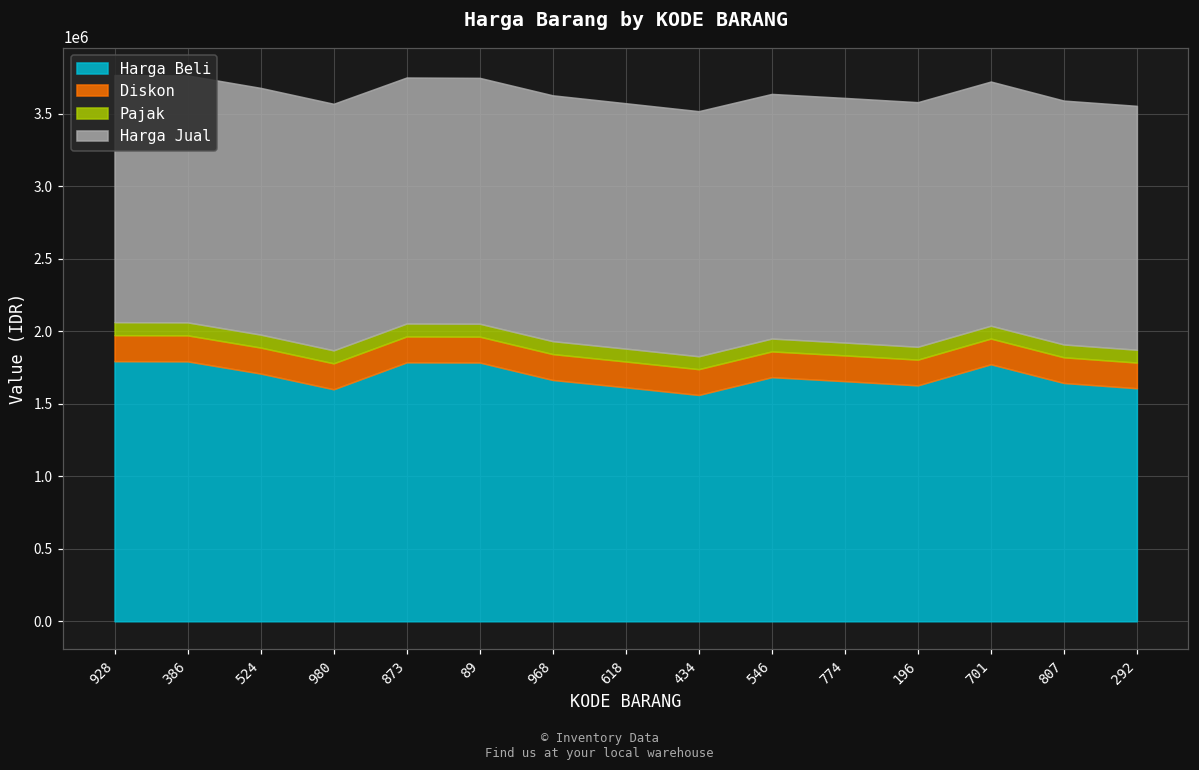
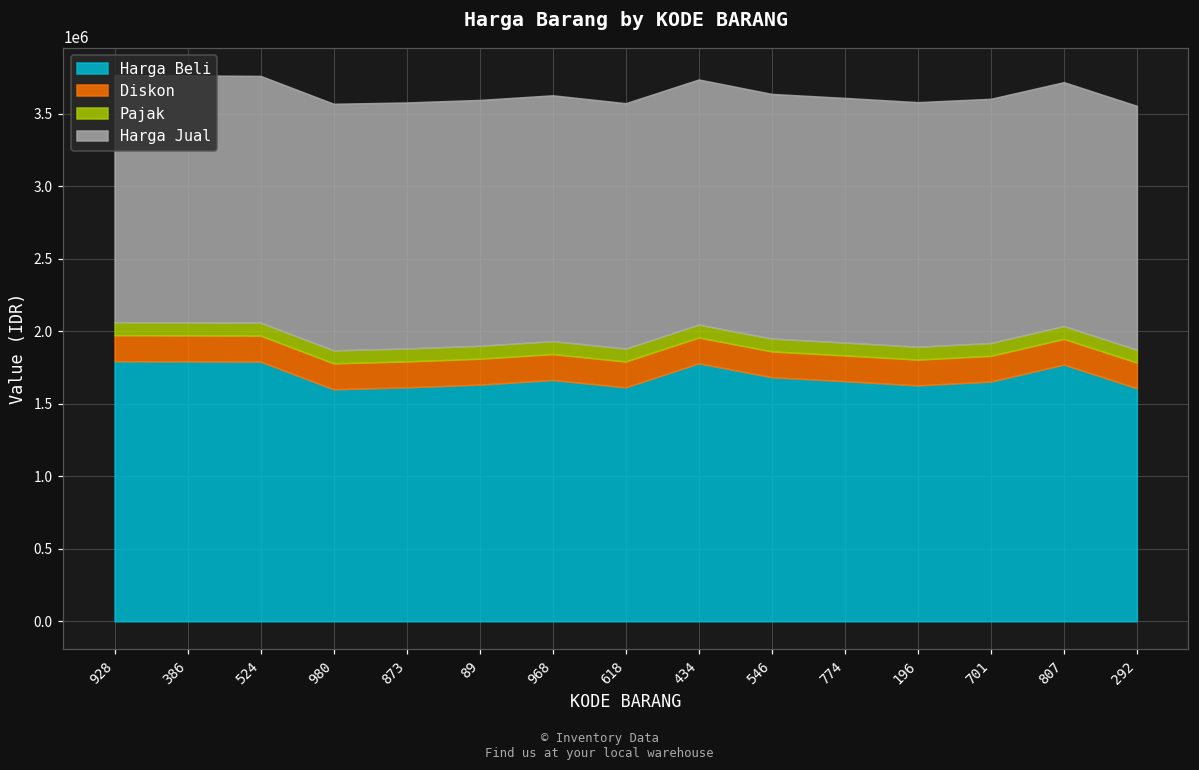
Harga Beli, 524: 1710000 -> 1790000
Harga Beli, 873: 1780000 -> 1610000
Harga Beli, 89: 1780000 -> 1630000
Harga Beli, 434: 1560000 -> 1780000
Harga Beli, 701: 1770000 -> 1650000
Harga Beli, 807: 1640000 -> 1770000
